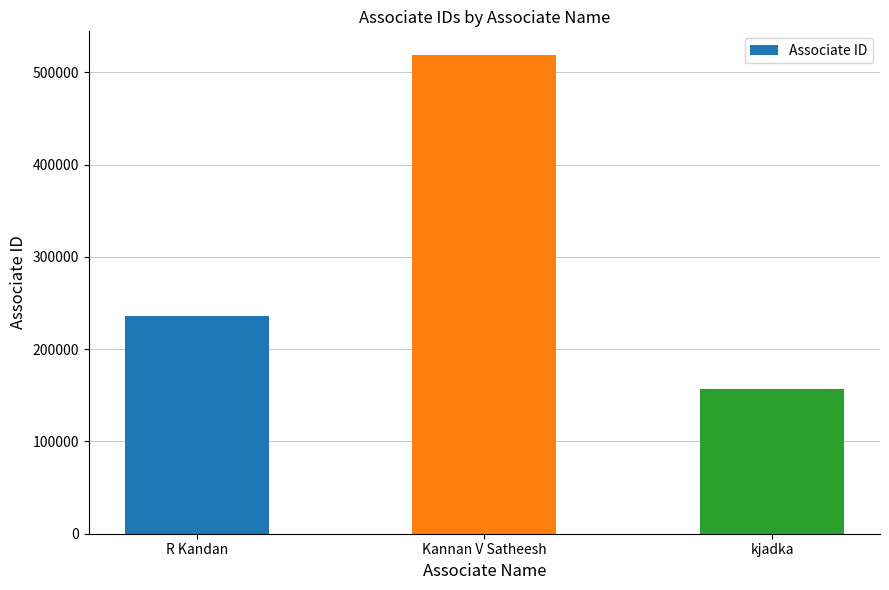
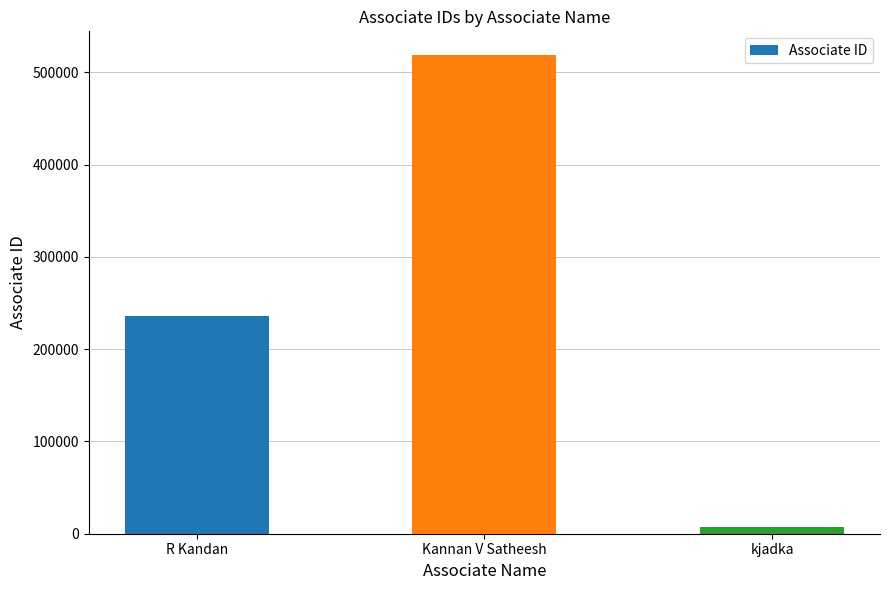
kjadka: 160000 -> 10000
